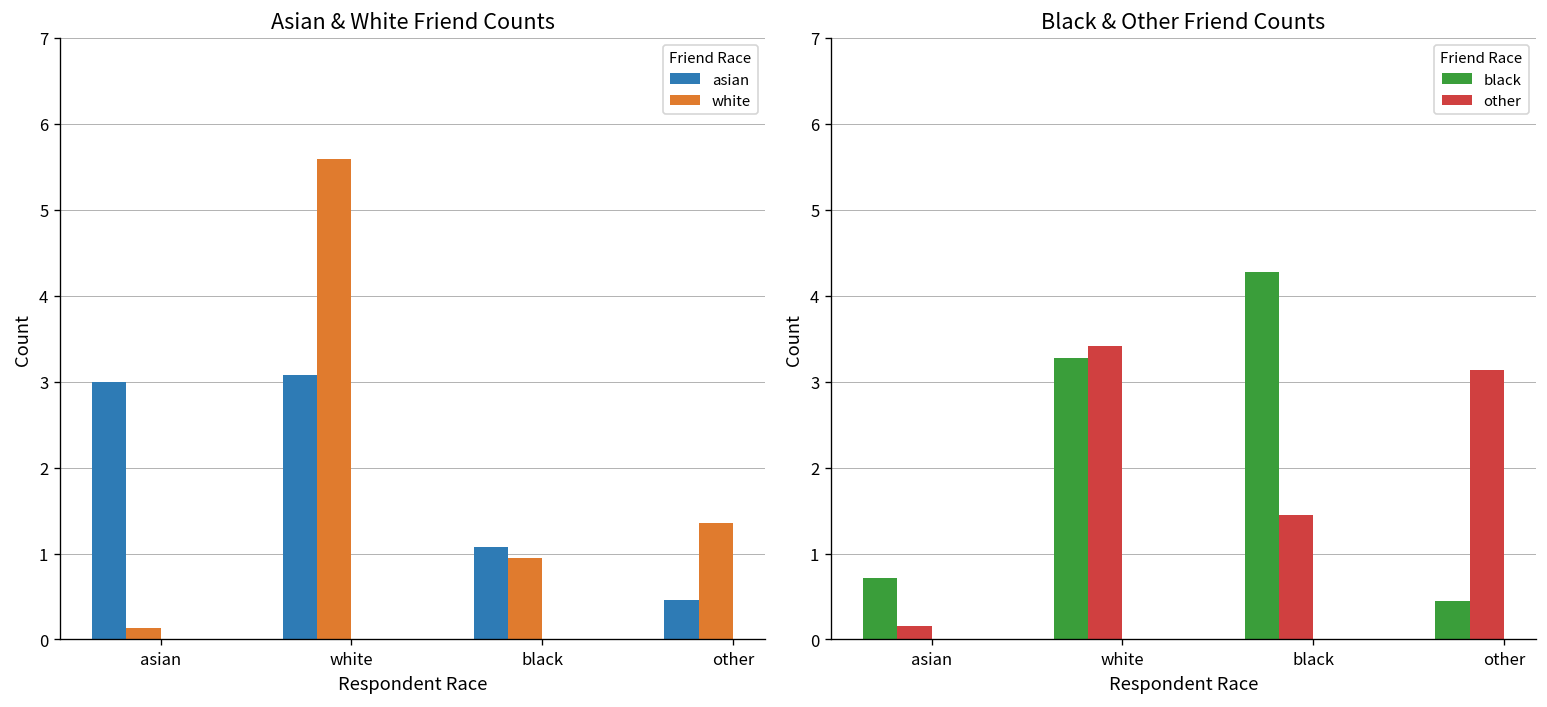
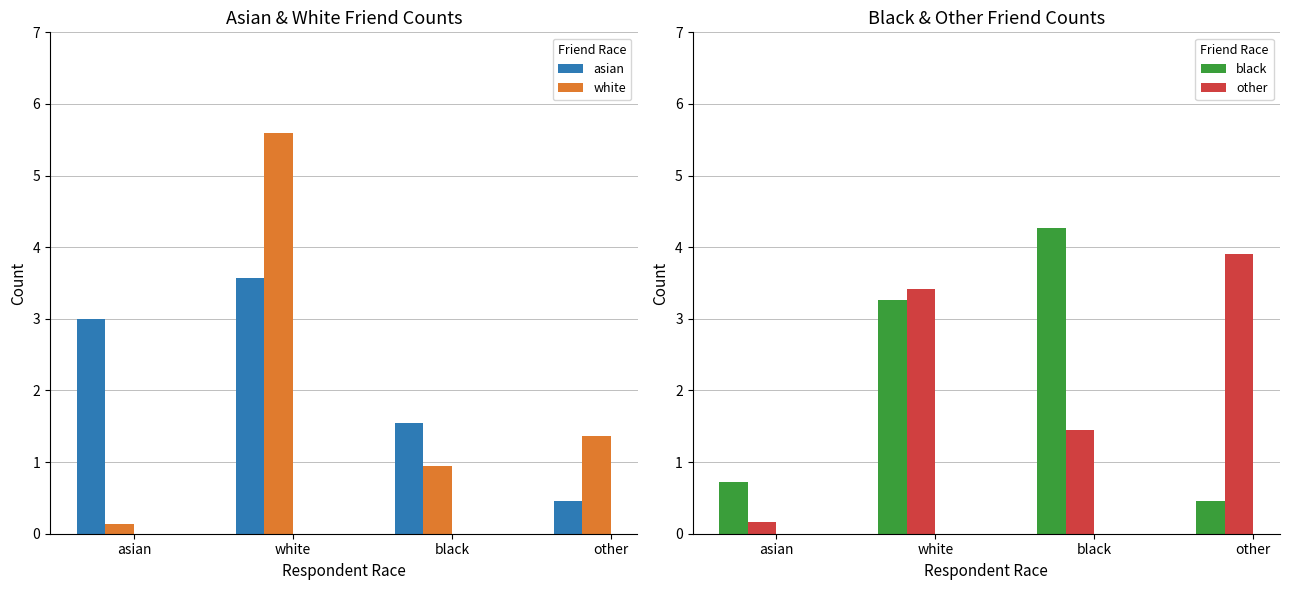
Asian & White Friend Counts, asian, white: 3.1 -> 3.6
Asian & White Friend Counts, asian, black: 1.1 -> 1.6
Black & Other Friend Counts, other, other: 3.1 -> 3.9
